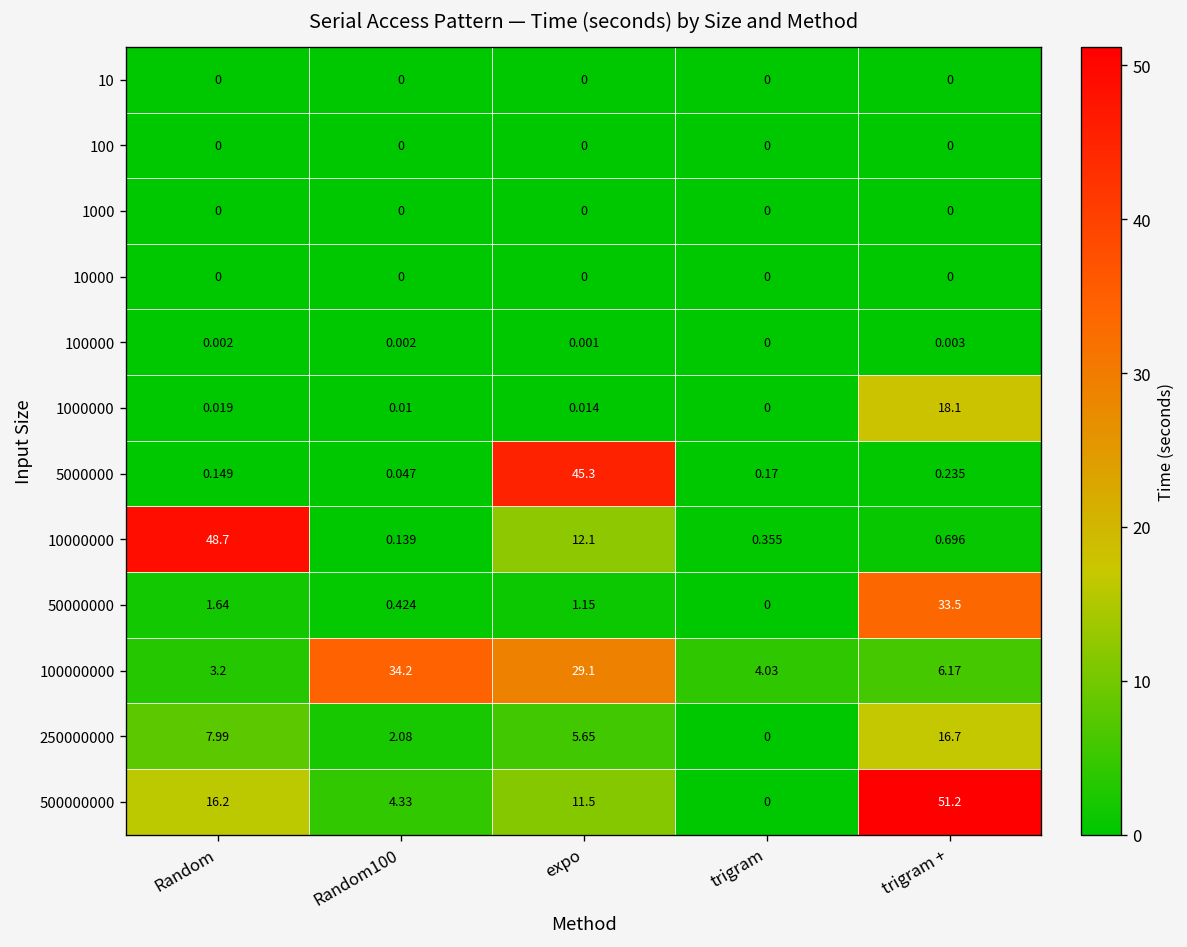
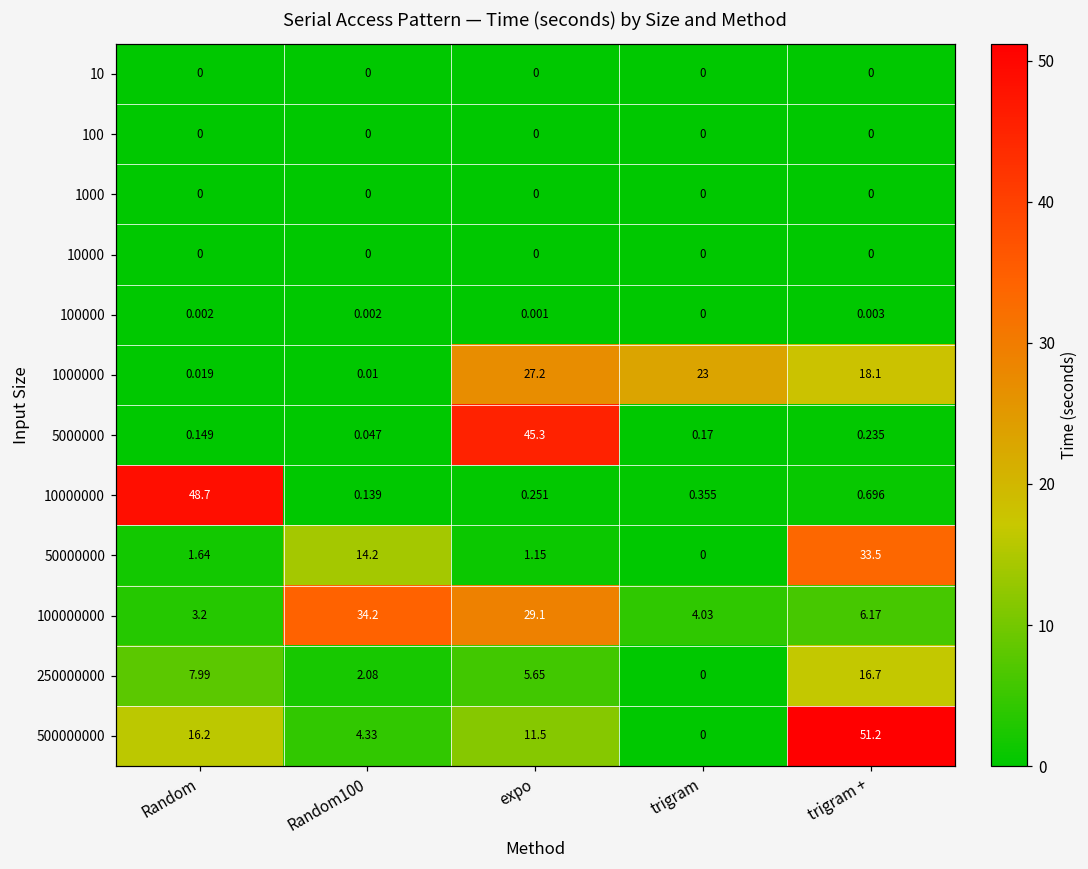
1000000, expo: 0.014 -> 27.2
1000000, trigram: 0 -> 23
10000000, expo: 12.1 -> 0.251
50000000, Random100: 0.424 -> 14.2
